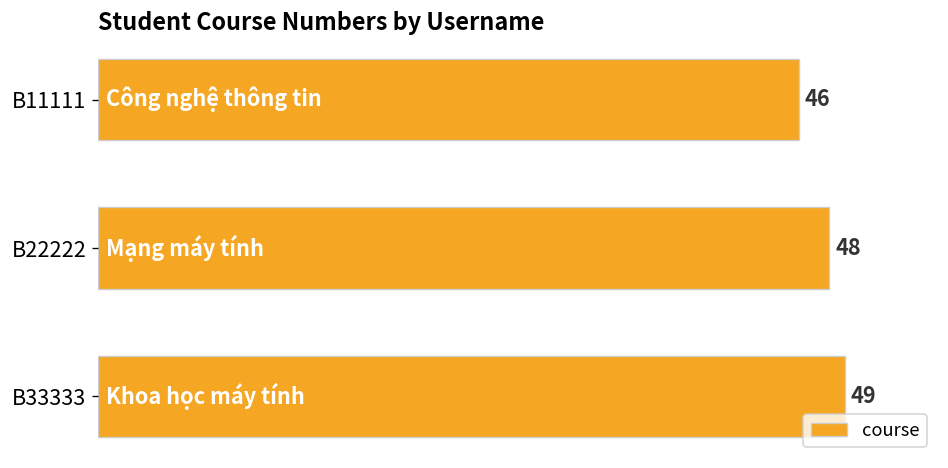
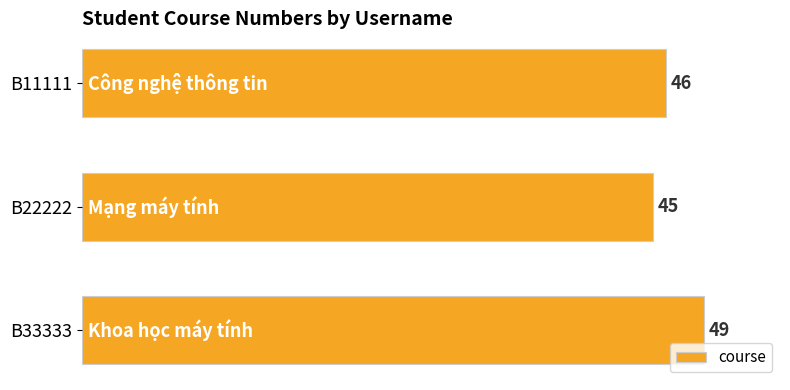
B22222: 48 -> 45
